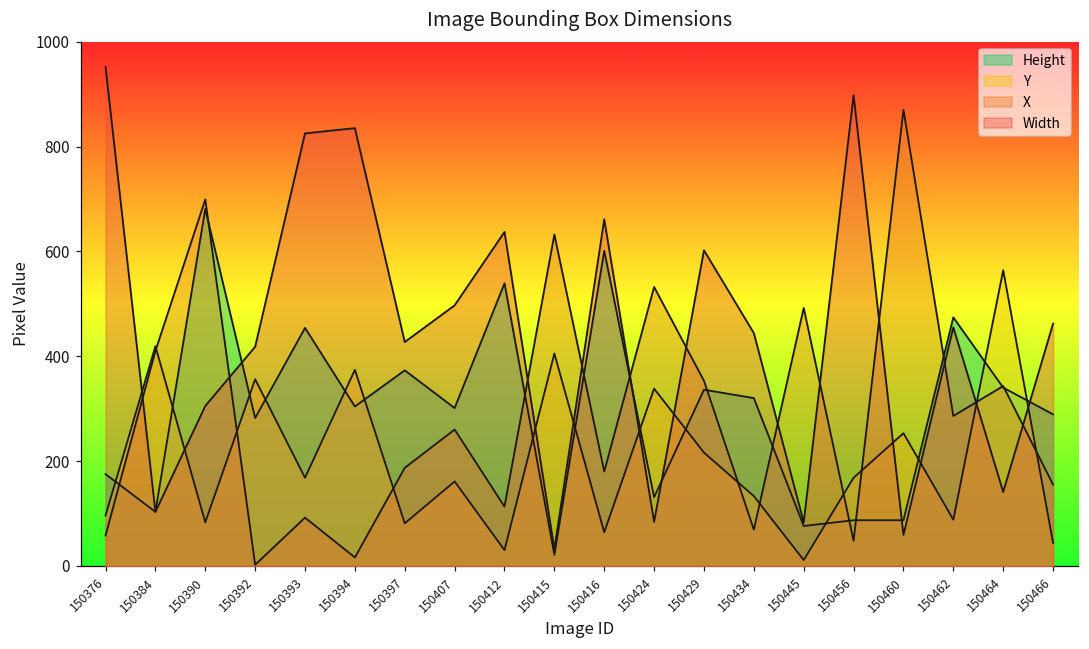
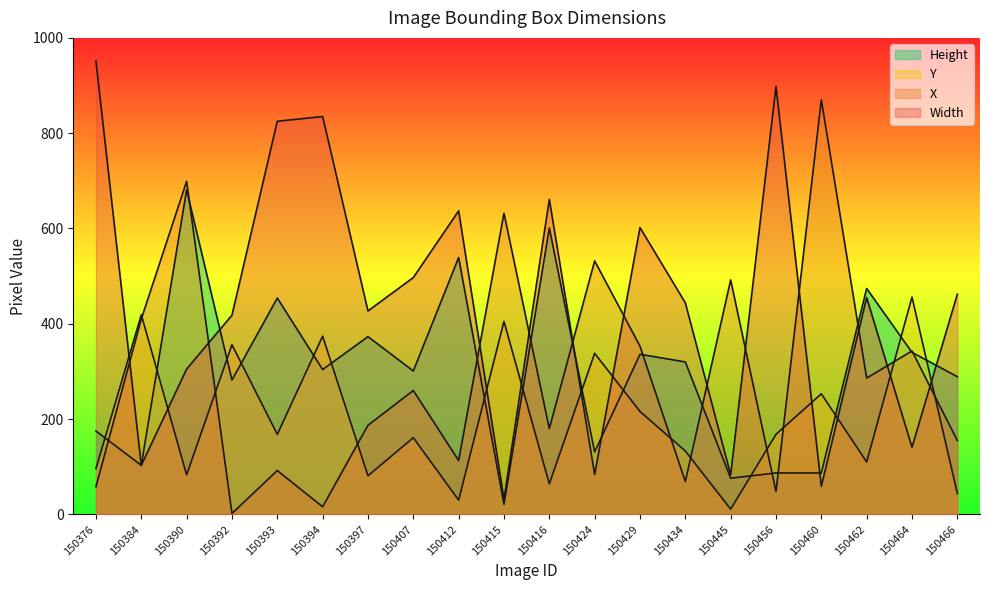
Y, 150462: 90 -> 110
Y, 150464: 560 -> 460
